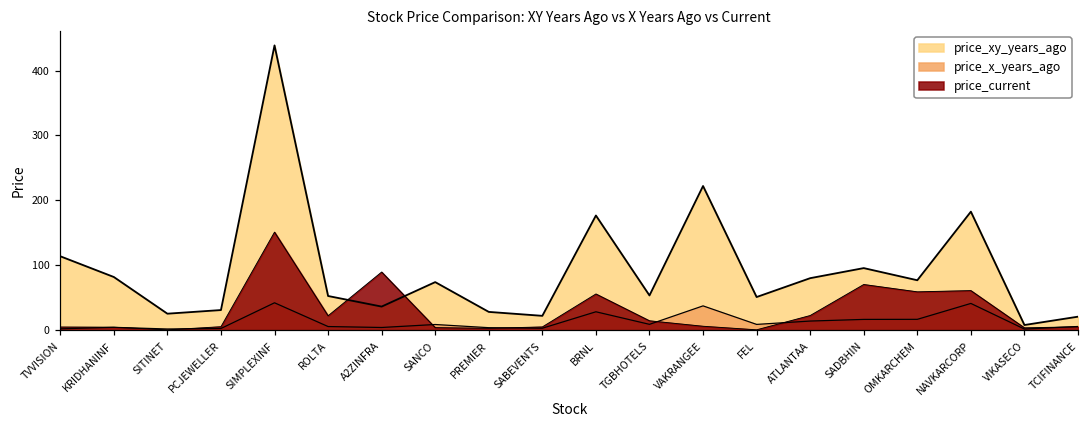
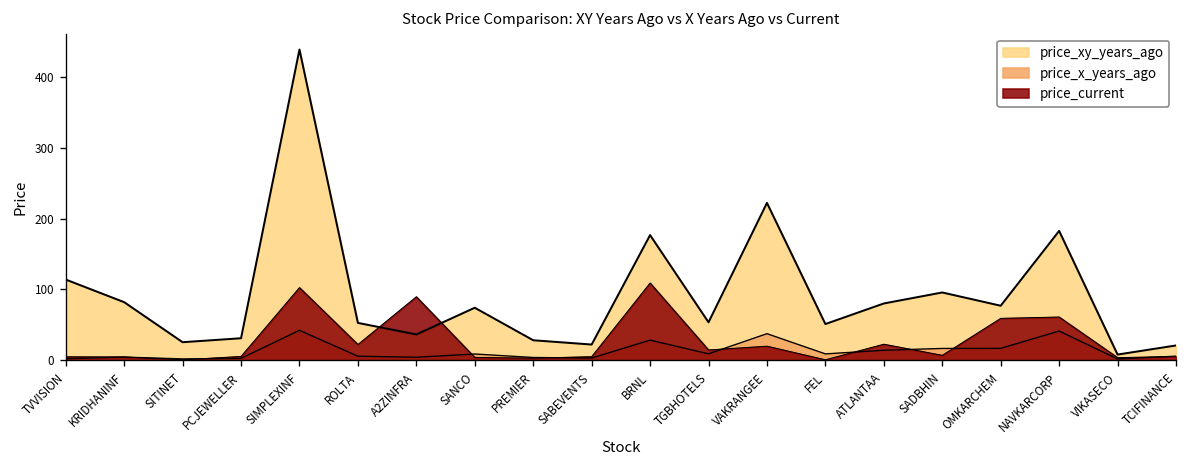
price_current, SIMPLEXINF: 150 -> 100
price_current, BRNL: 60 -> 110
price_current, VAKRANGEE: 10 -> 20
price_current, SADBHIN: 70 -> 10
